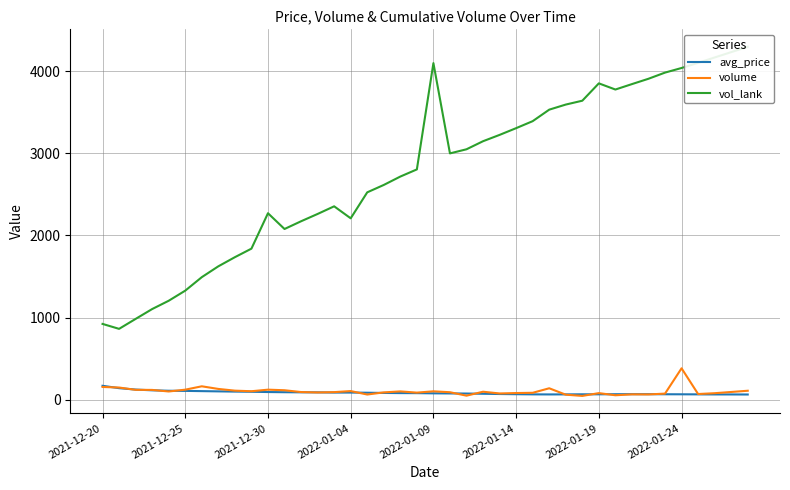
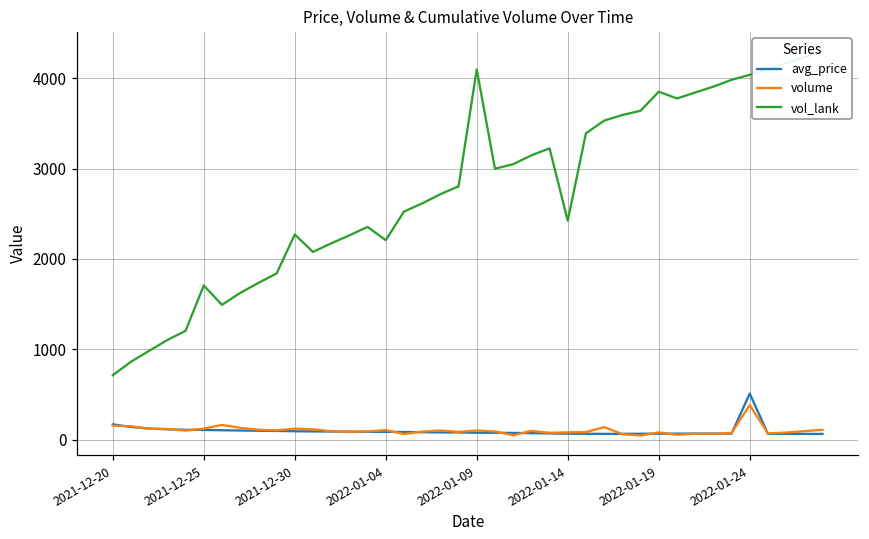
vol_lank, 2021-12-20: 900 -> 700
vol_lank, 2021-12-25: 1300 -> 1700
vol_lank, 2022-01-14: 3300 -> 2400
avg_price, 2022-01-24: 100 -> 500
